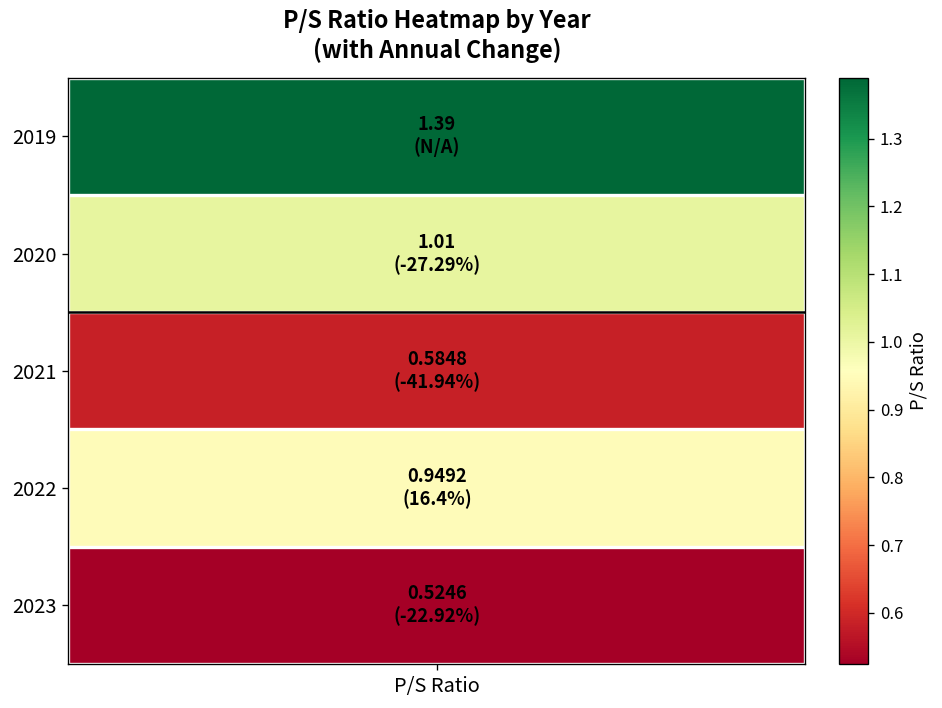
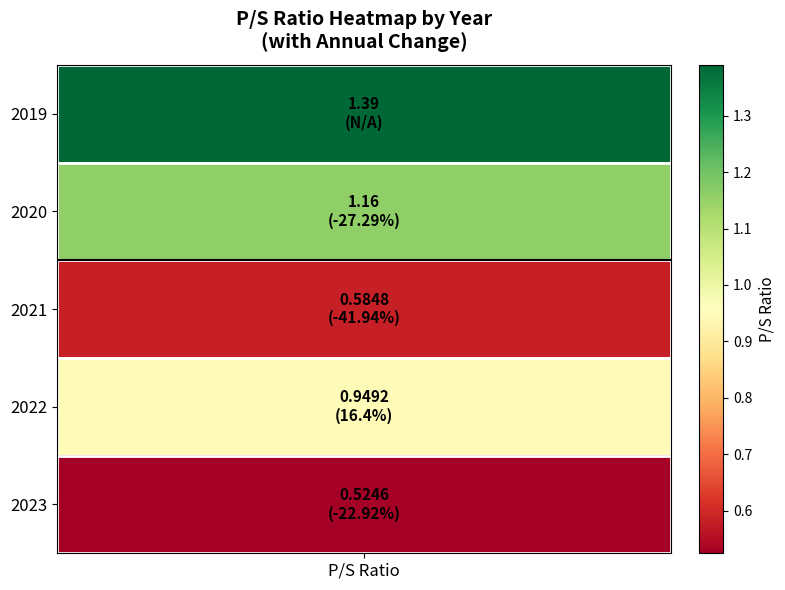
2020, P/S Ratio: 1.01 -> 1.16
